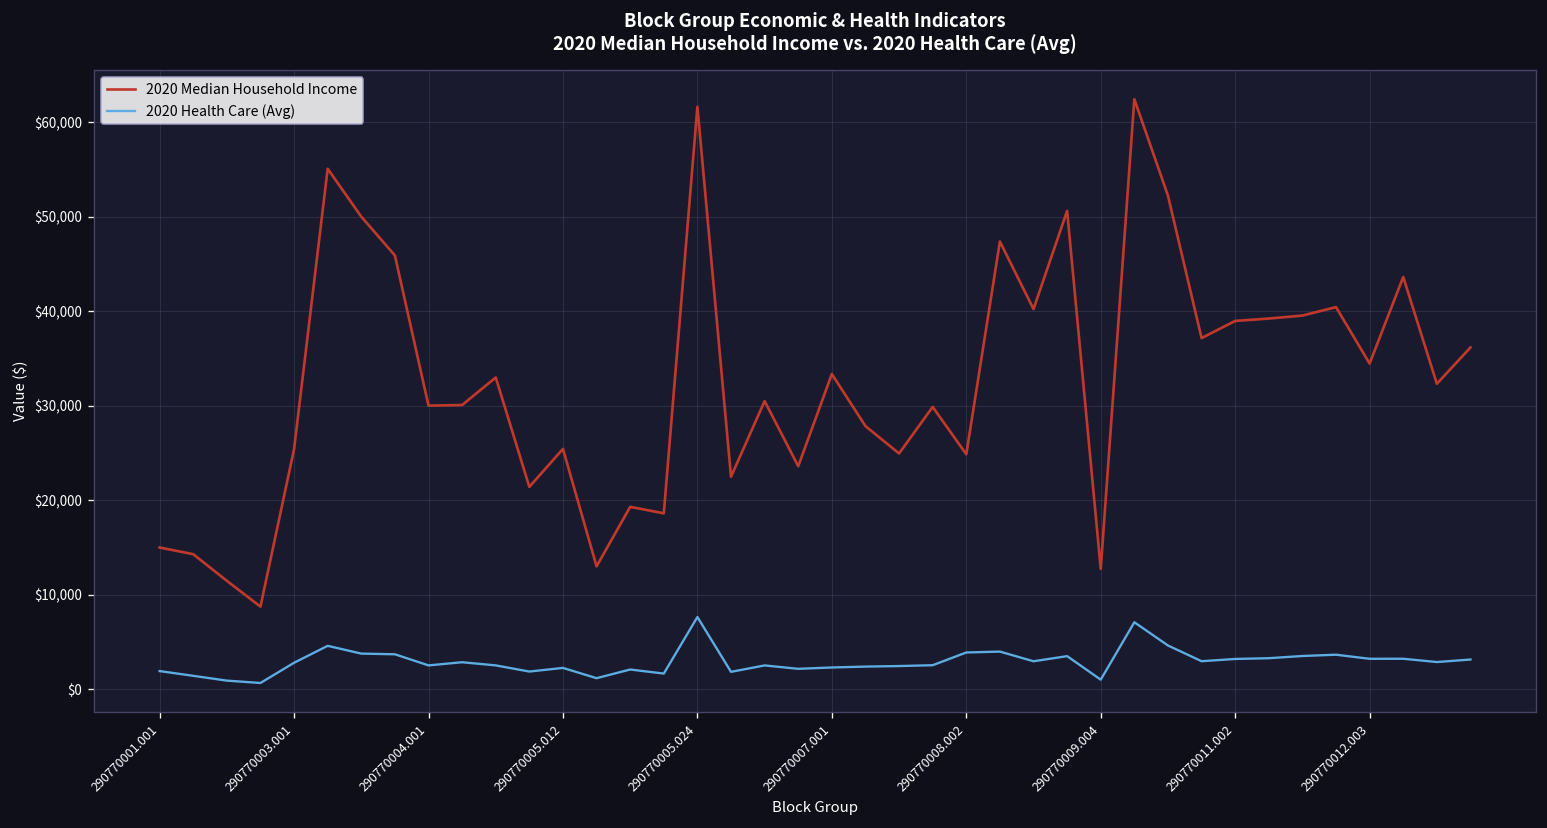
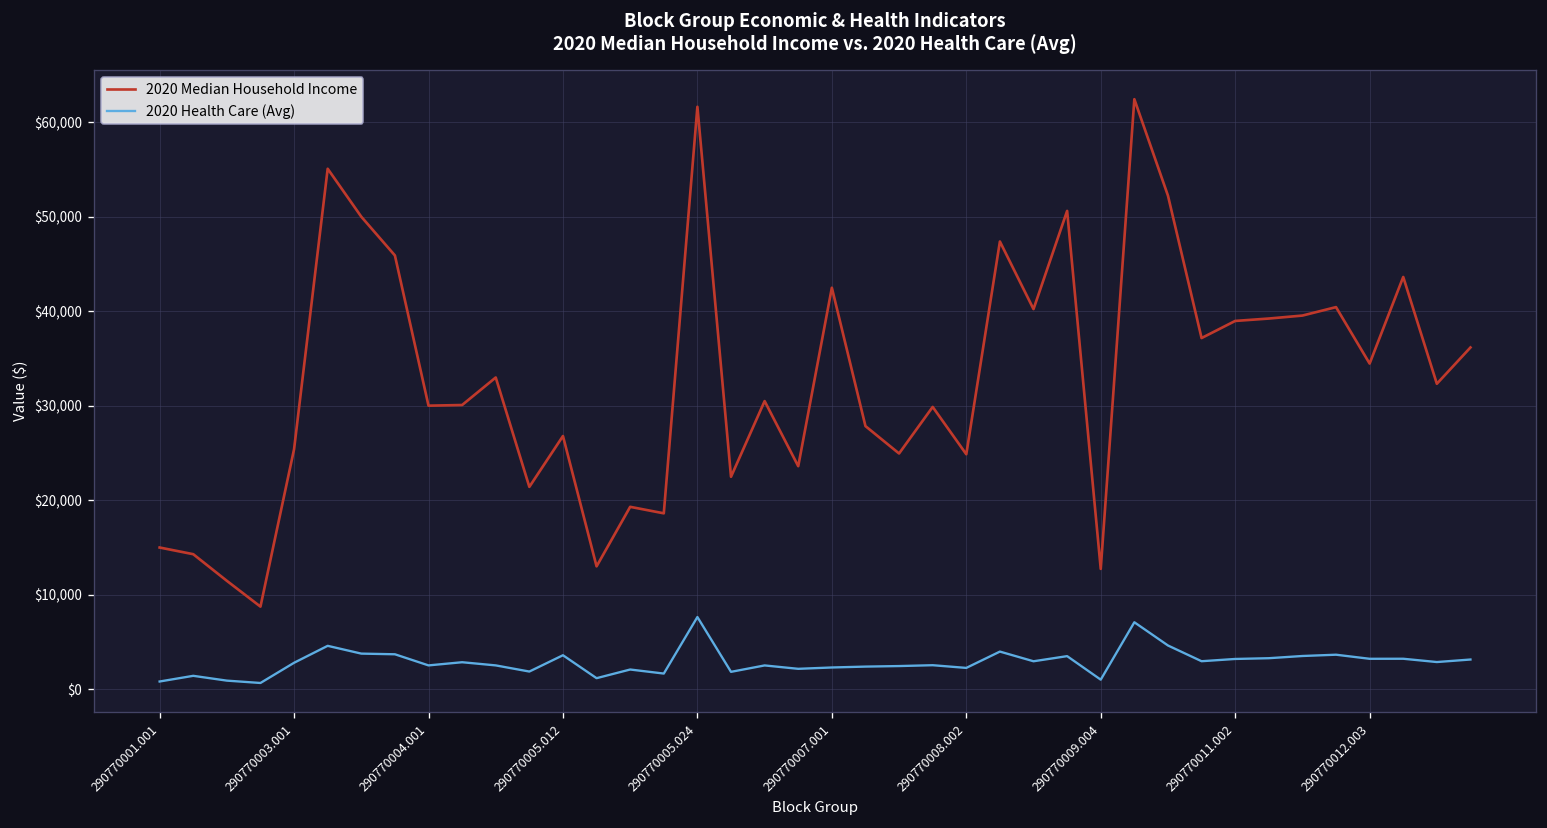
2020 Health Care (Avg), 290770001.001: $2,000 -> $1,000
2020 Median Household Income, 290770005.012: $25,000 -> $27,000
2020 Health Care (Avg), 290770005.012: $2,000 -> $4,000
2020 Median Household Income, 290770007.001: $33,000 -> $42,000
2020 Health Care (Avg), 290770008.002: $4,000 -> $2,000
